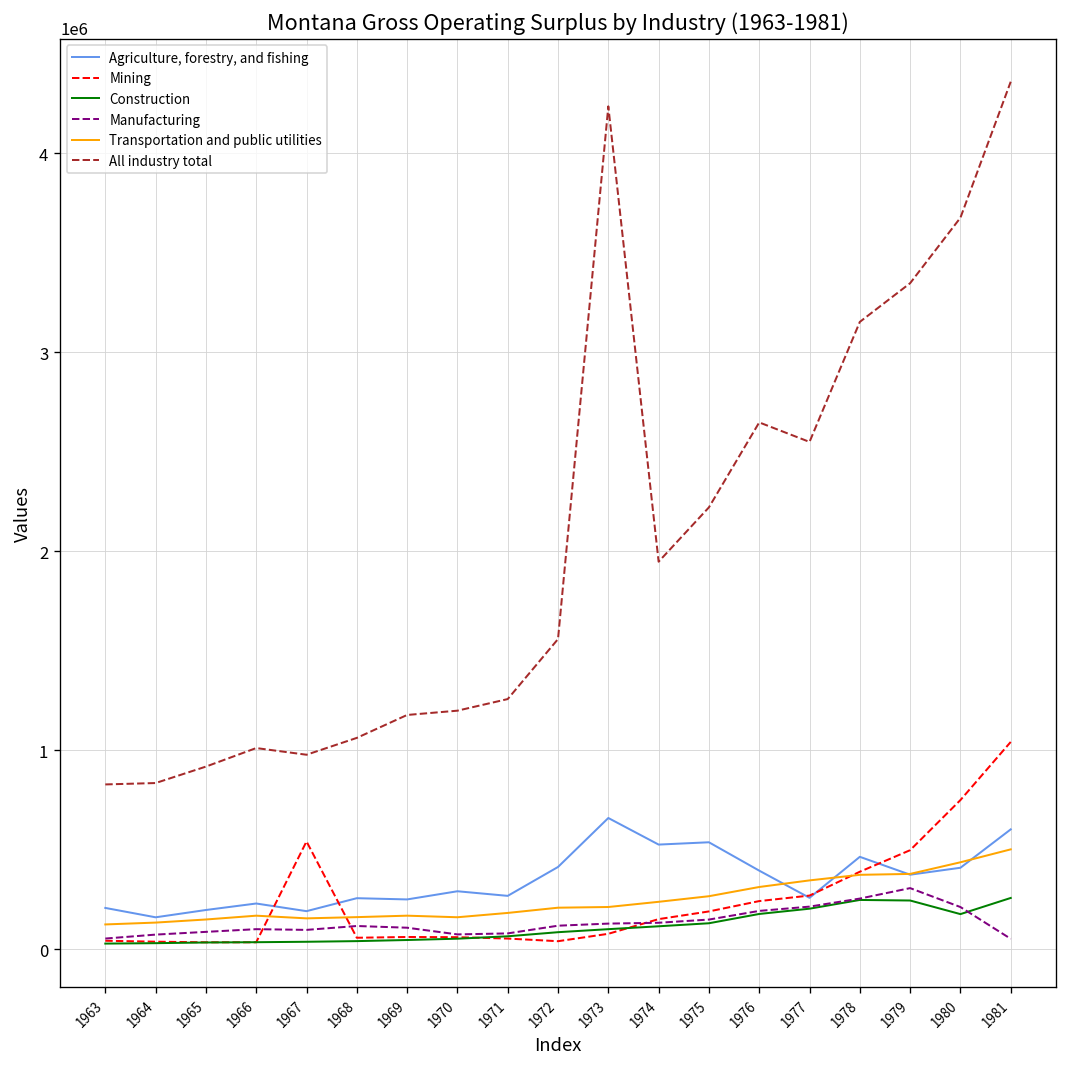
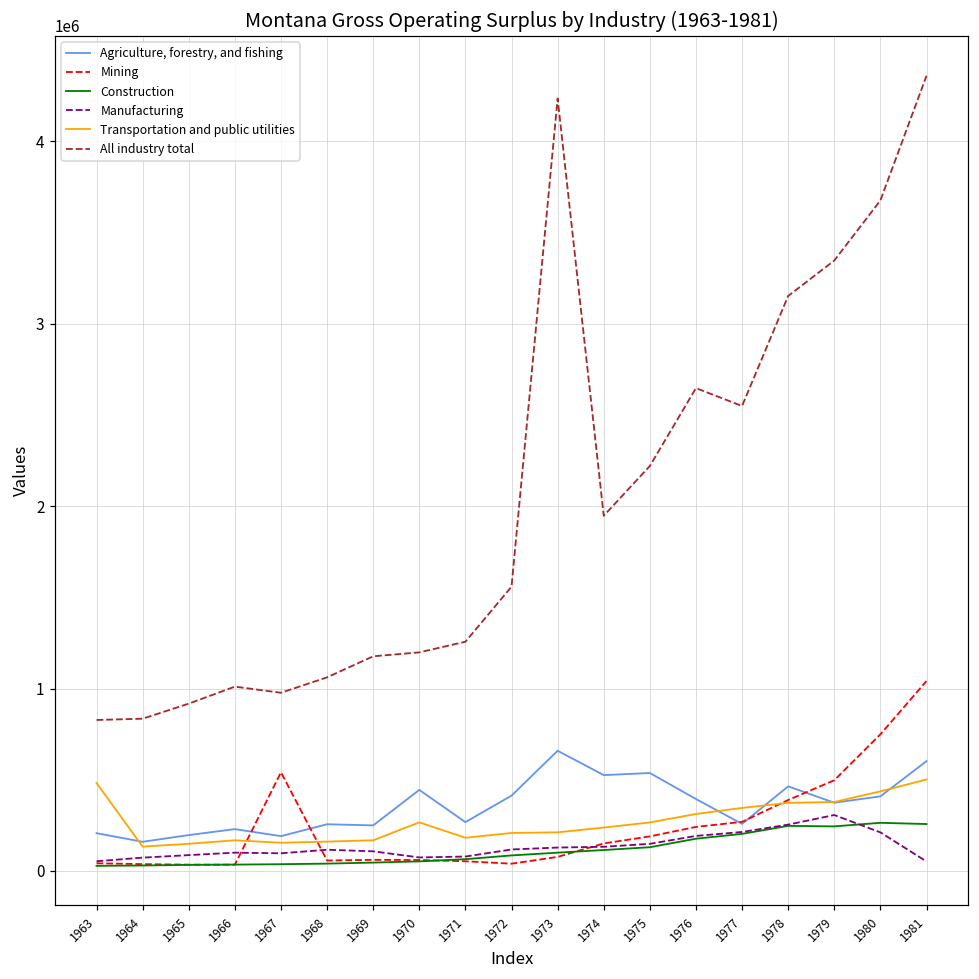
Transportation and public utilities, 1963: 120000 -> 480000
Agriculture, forestry, and fishing, 1970: 290000 -> 440000
Transportation and public utilities, 1970: 160000 -> 270000
Construction, 1980: 180000 -> 260000
